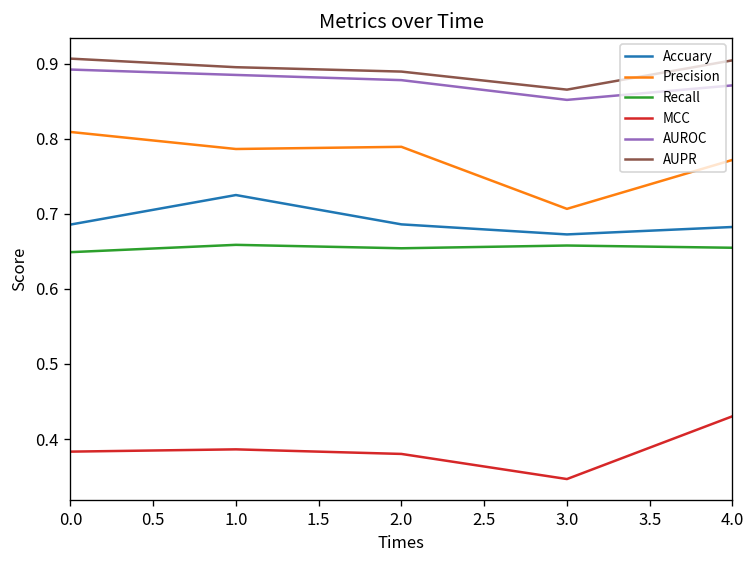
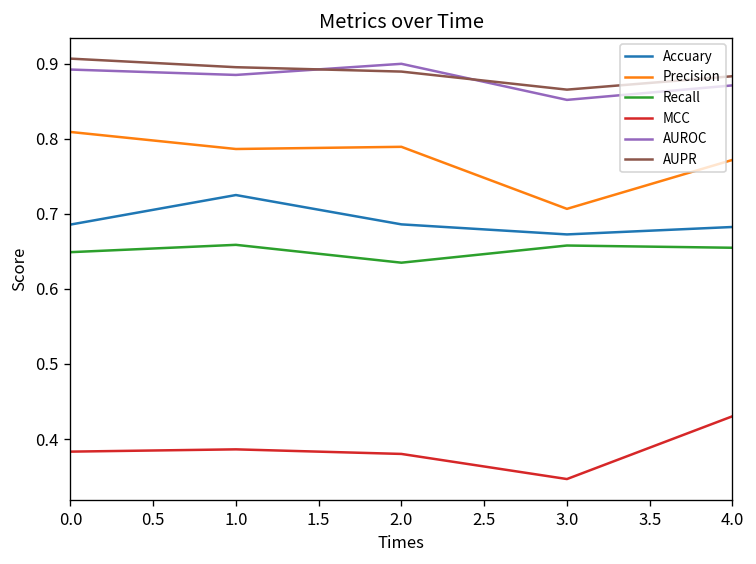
Recall, 2.0: 0.65 -> 0.63
AUROC, 2.0: 0.88 -> 0.90
AUPR, 4.0: 0.90 -> 0.88
